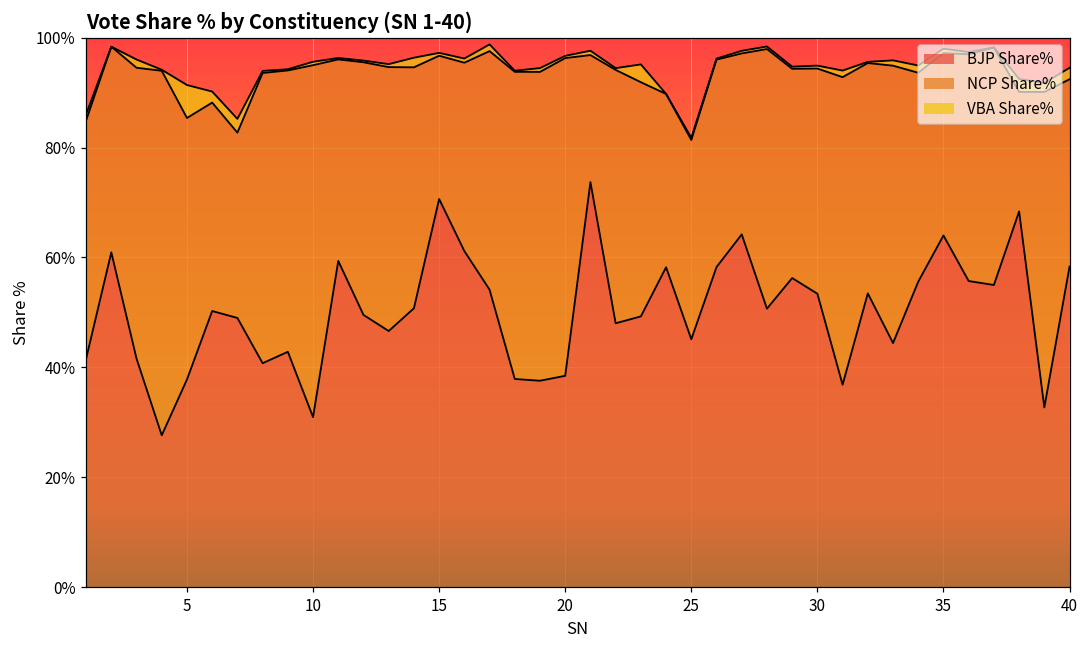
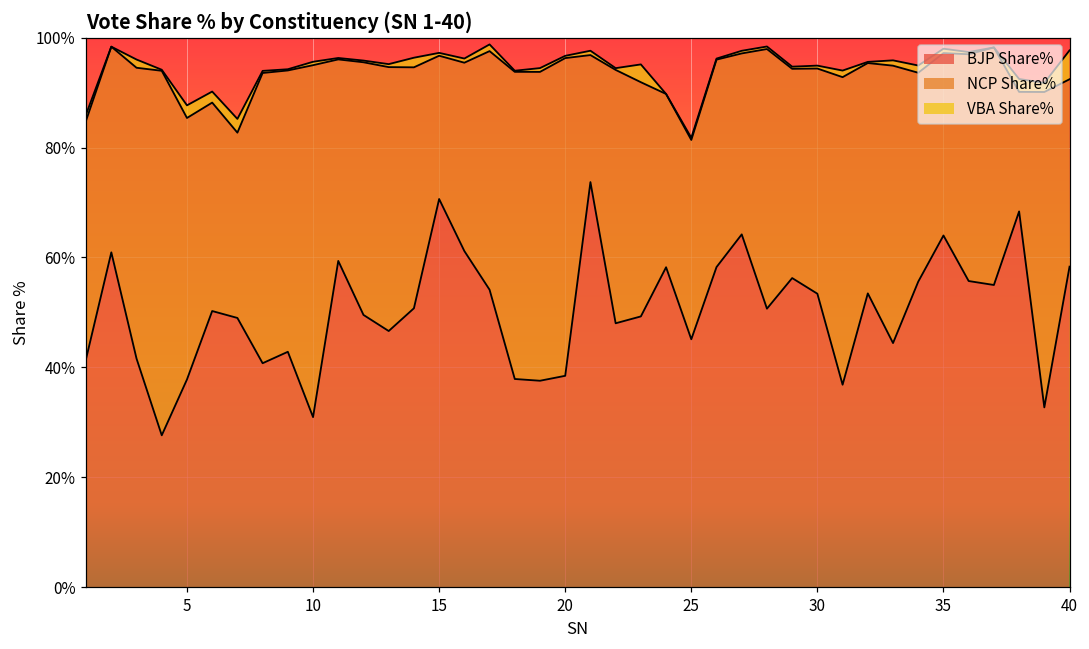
VBA Share%, 5: 6% -> 2%
VBA Share%, 40: 2% -> 5%
